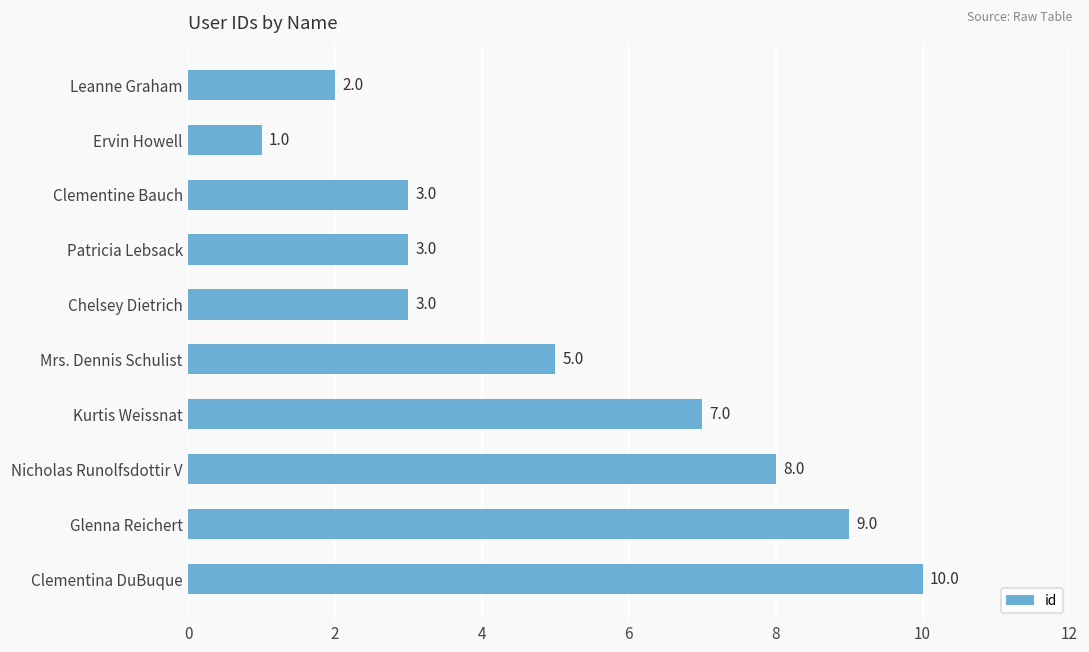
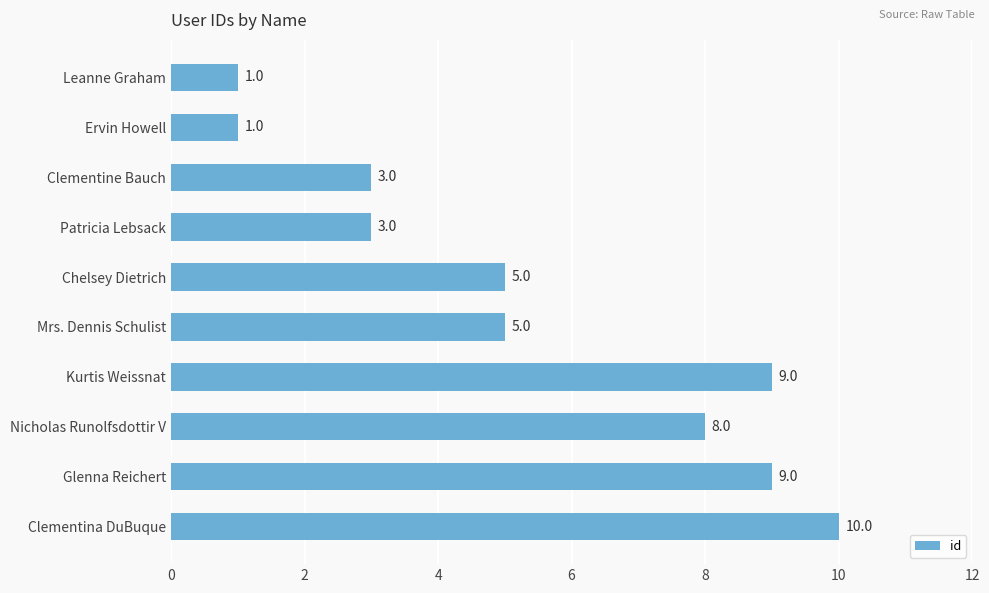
Leanne Graham: 2.0 -> 1.0
Chelsey Dietrich: 3.0 -> 5.0
Kurtis Weissnat: 7.0 -> 9.0
